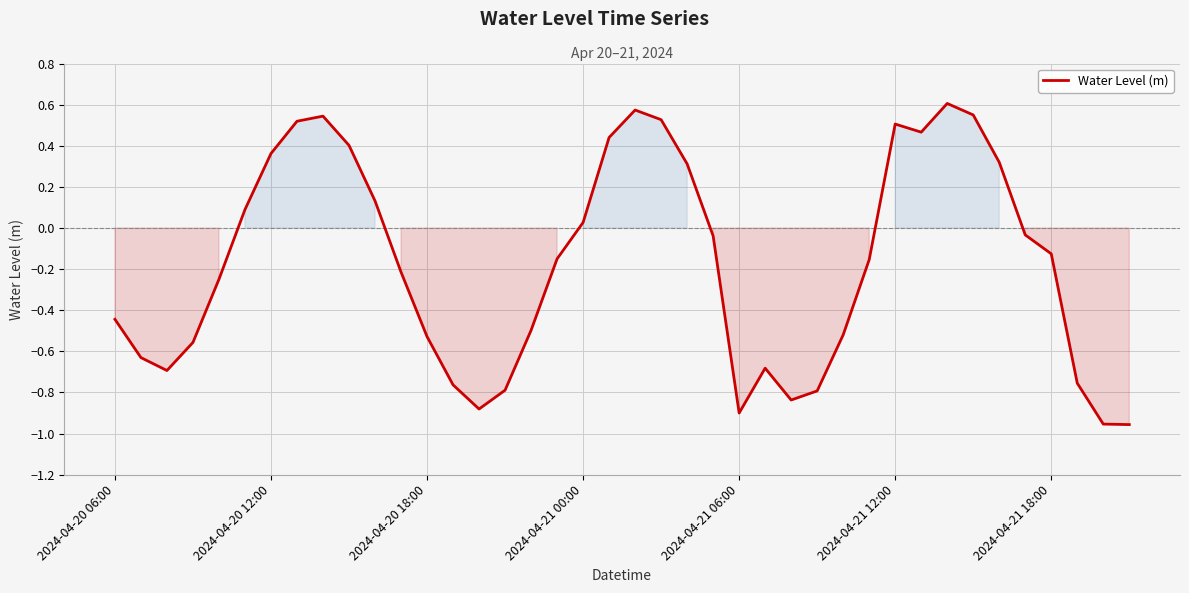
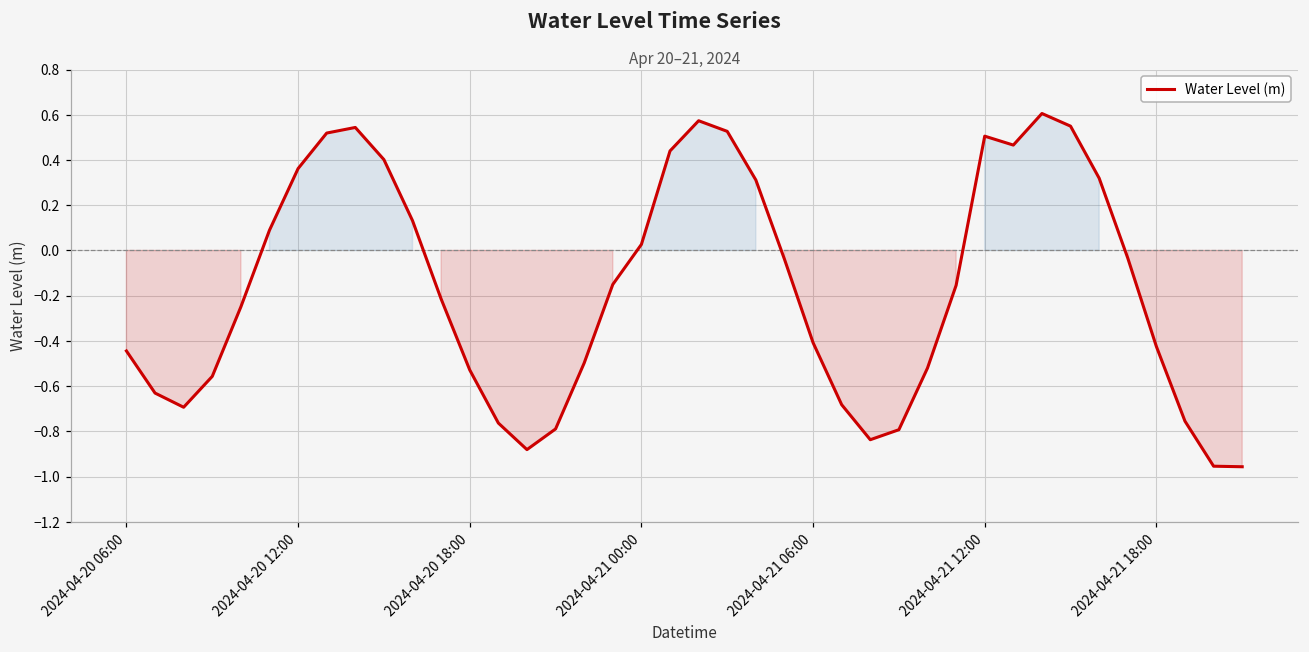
2024-04-21 06:00: -0.90 -> -0.41
2024-04-21 18:00: -0.13 -> -0.42
